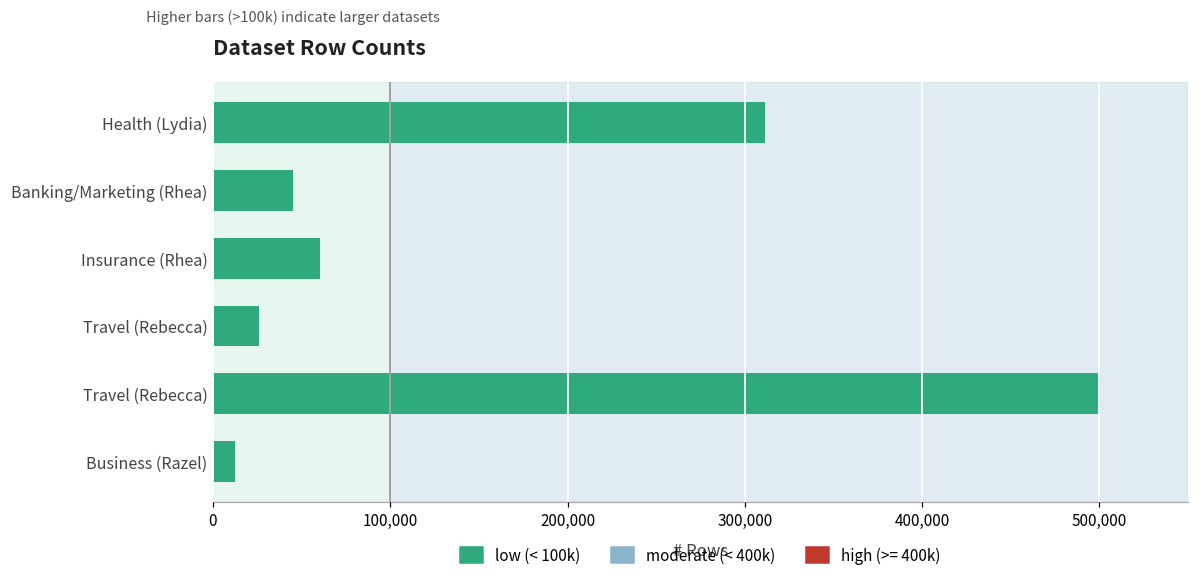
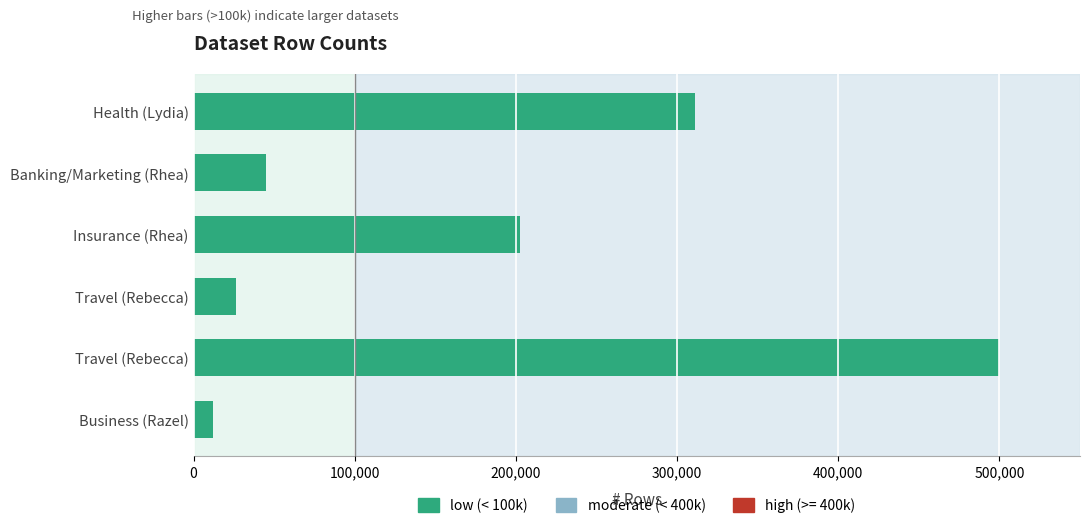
Insurance (Rhea): 60,000 -> 203,000
